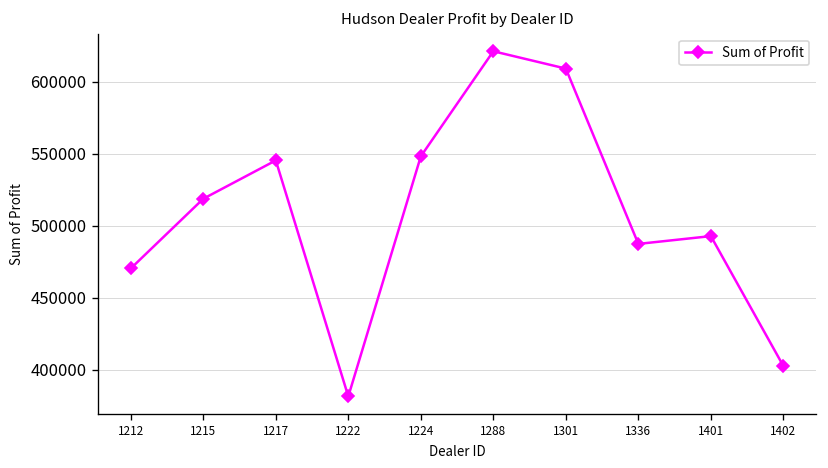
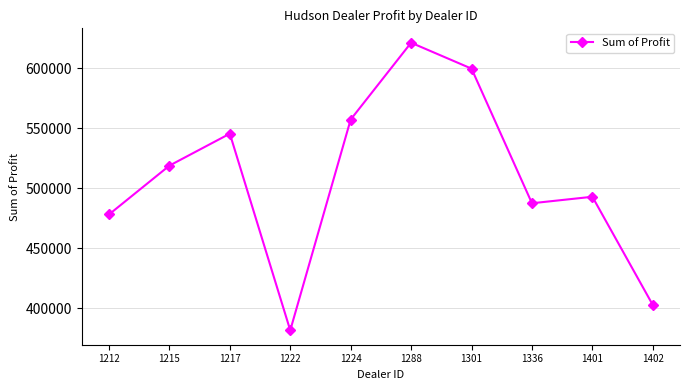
1212: 470000 -> 478000
1224: 548000 -> 557000
1301: 609000 -> 600000
